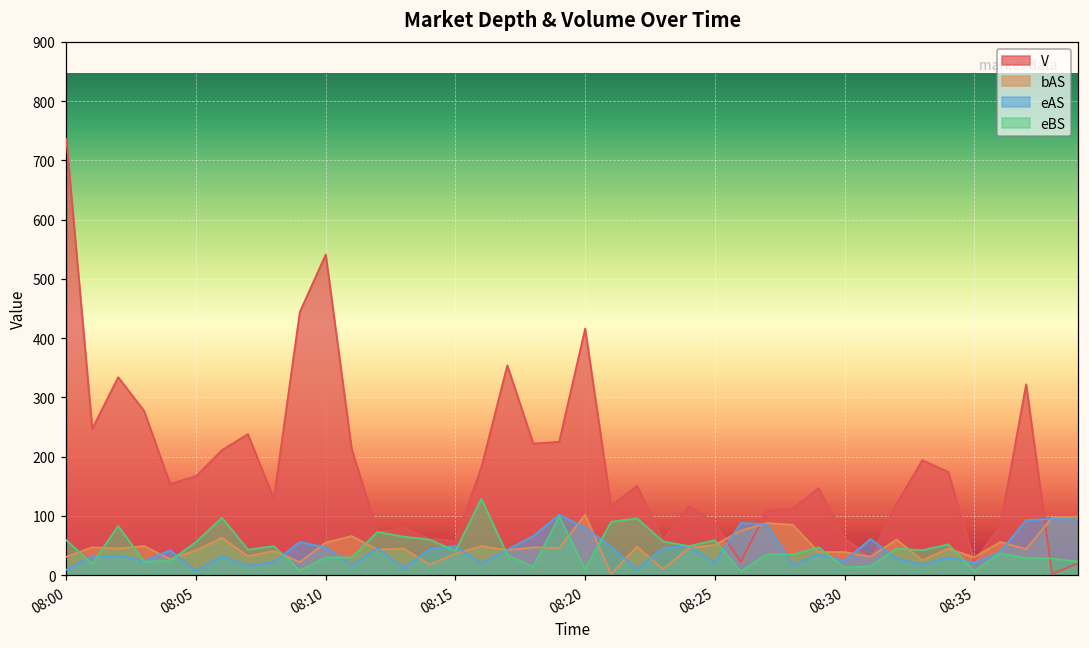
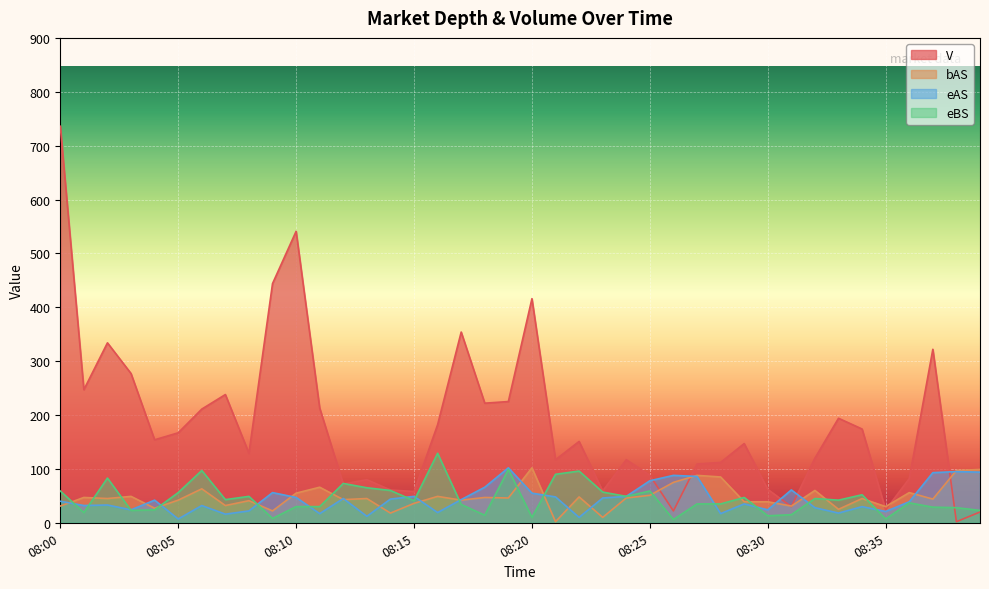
eAS, 08:00: 10 -> 40
eAS, 08:20: 80 -> 60
eAS, 08:25: 20 -> 80
